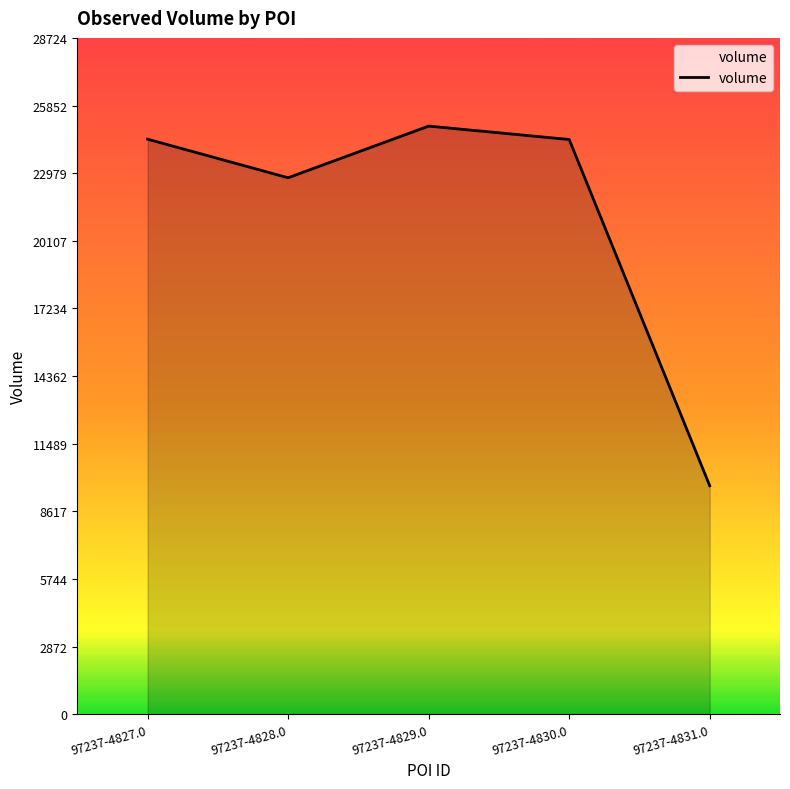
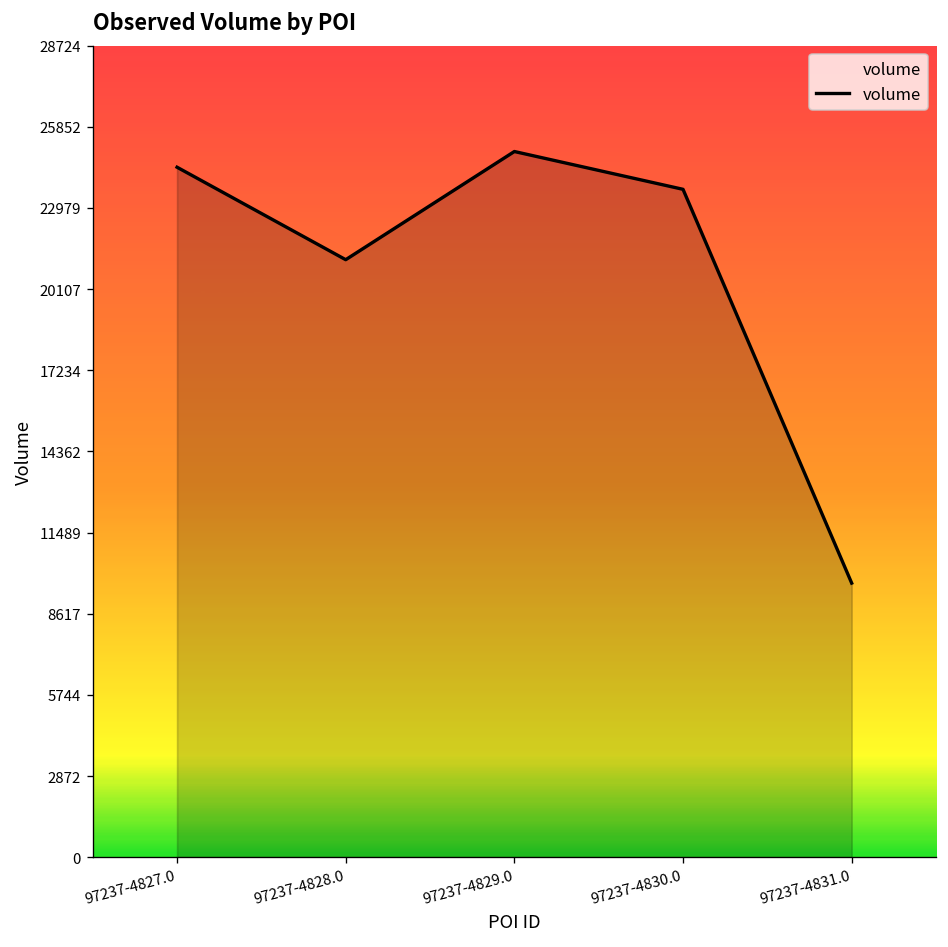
97237-4828.0: 22800 -> 21100
97237-4830.0: 24400 -> 23600
